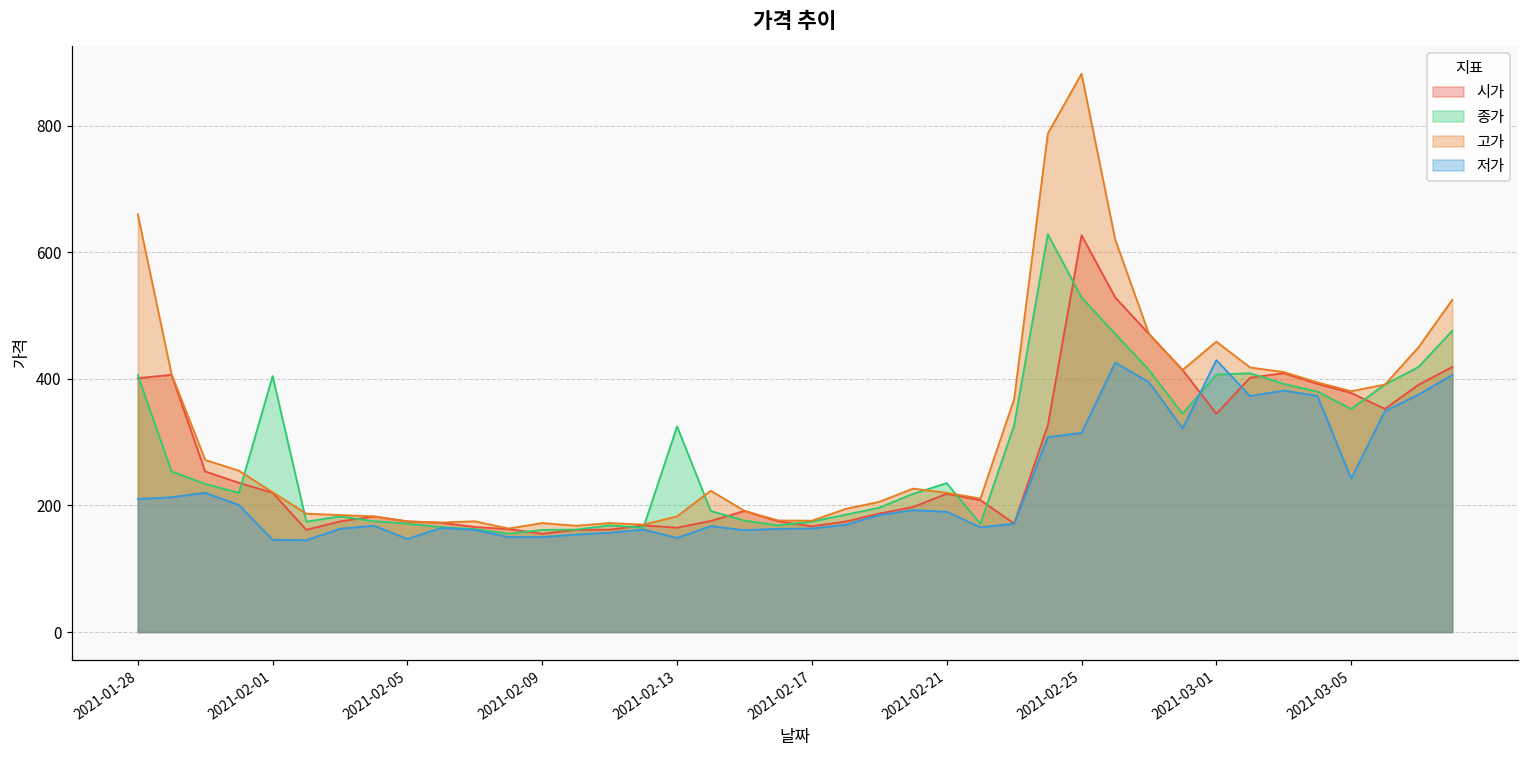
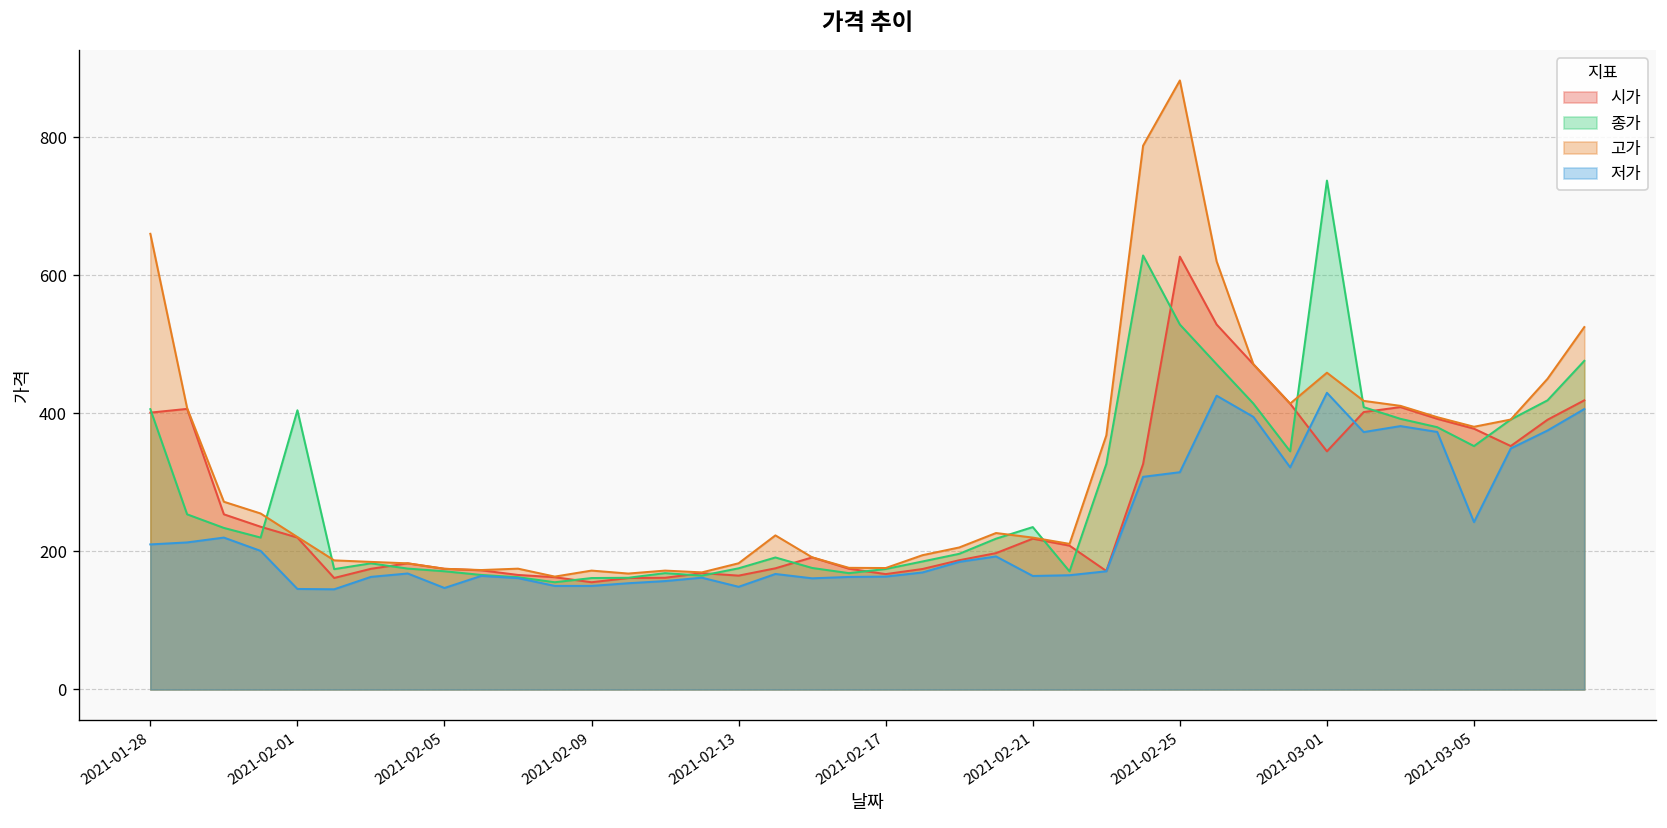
종가, 2021-02-13: 330 -> 180
저가, 2021-02-21: 190 -> 160
종가, 2021-03-01: 410 -> 740
